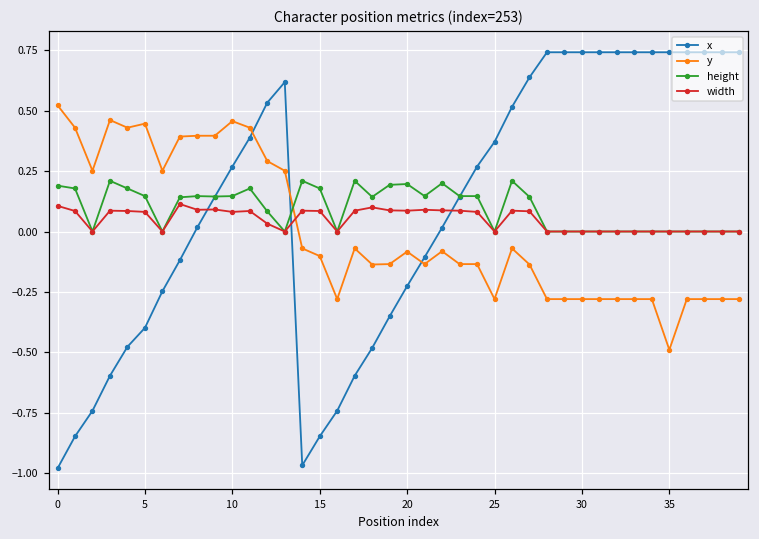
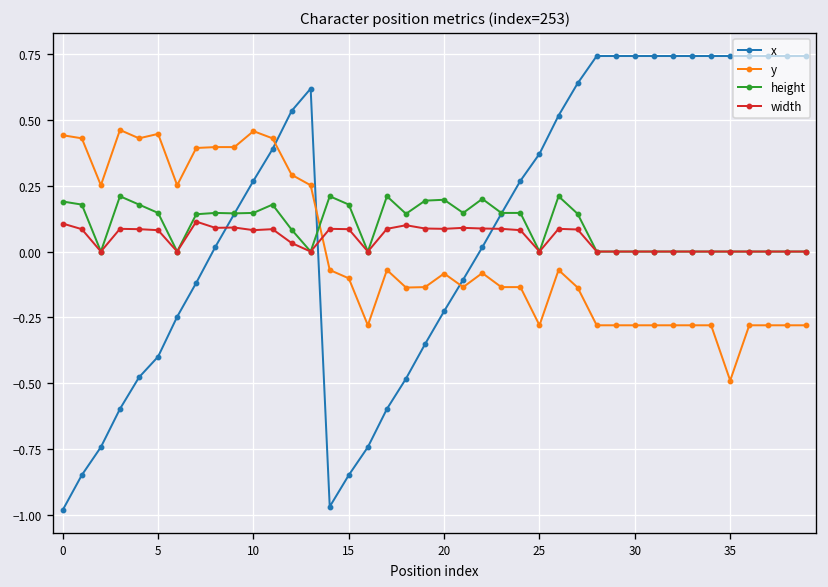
y, 0: 0.52 -> 0.44
